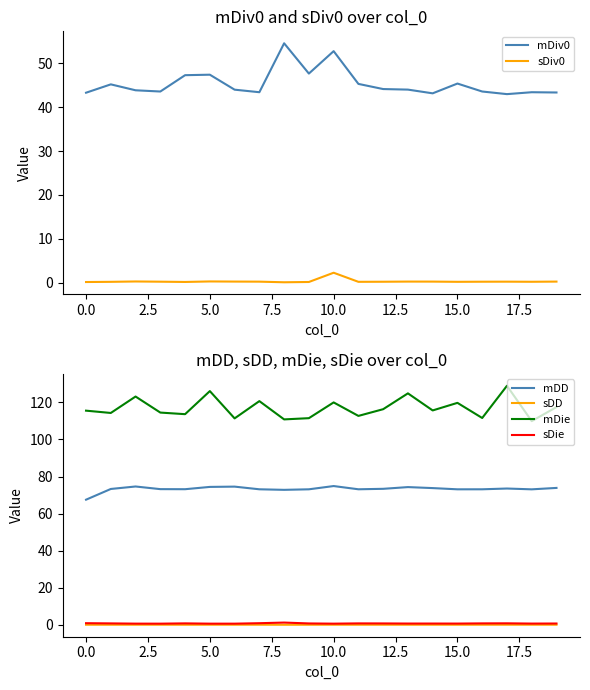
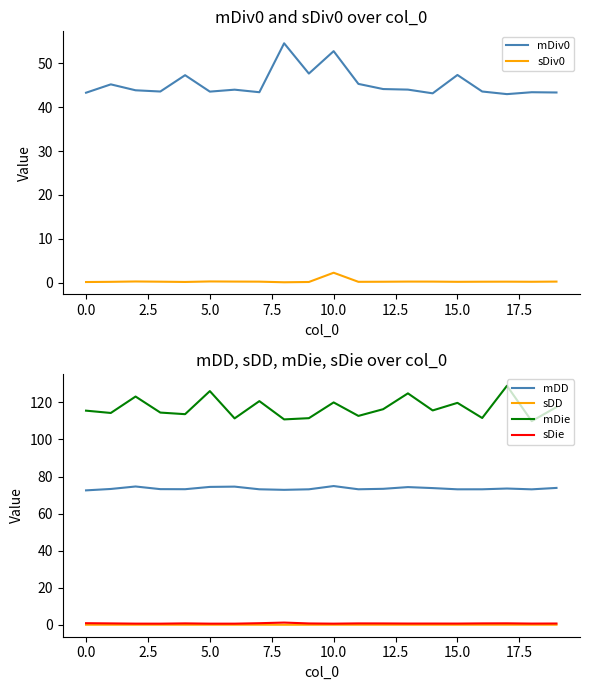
mDiv0 and sDiv0 over col_0, mDiv0, 5.0: 47 -> 44
mDiv0 and sDiv0 over col_0, mDiv0, 15.0: 45 -> 47
mDD, sDD, mDie, sDie over col_0, mDD, 0.0: 68 -> 73
